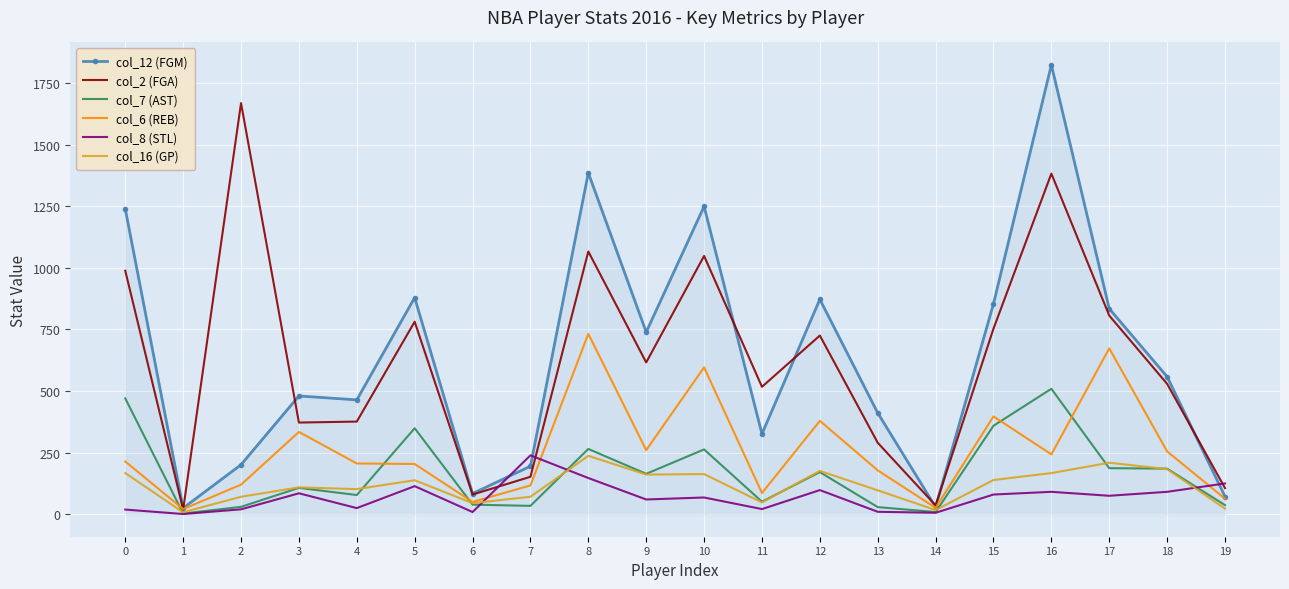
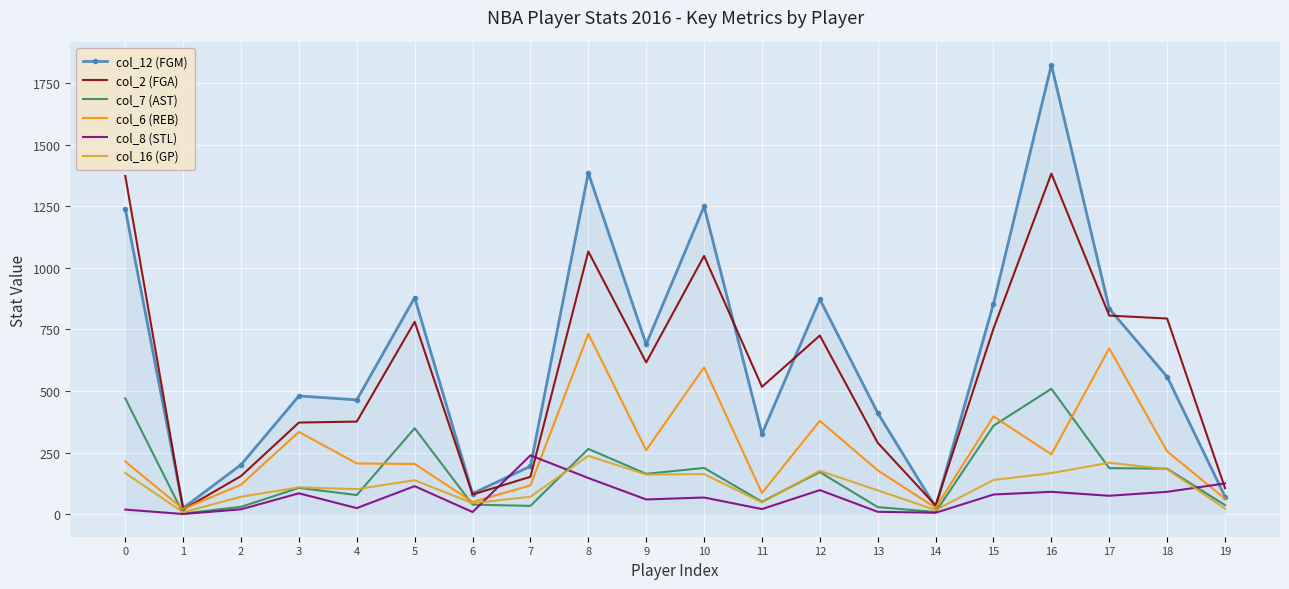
col_2 (FGA), 0: 990 -> 1370
col_2 (FGA), 2: 1670 -> 160
col_12 (FGM), 9: 740 -> 690
col_7 (AST), 10: 260 -> 190
col_2 (FGA), 18: 530 -> 790
